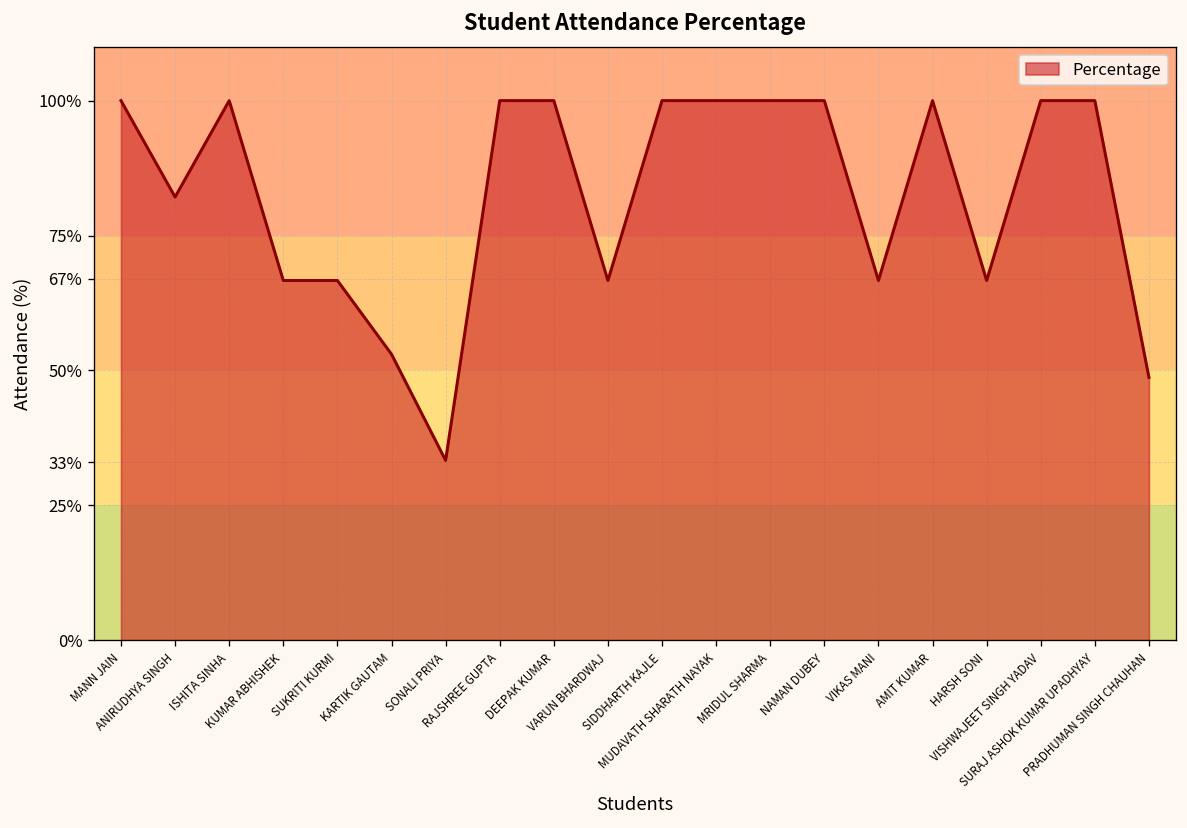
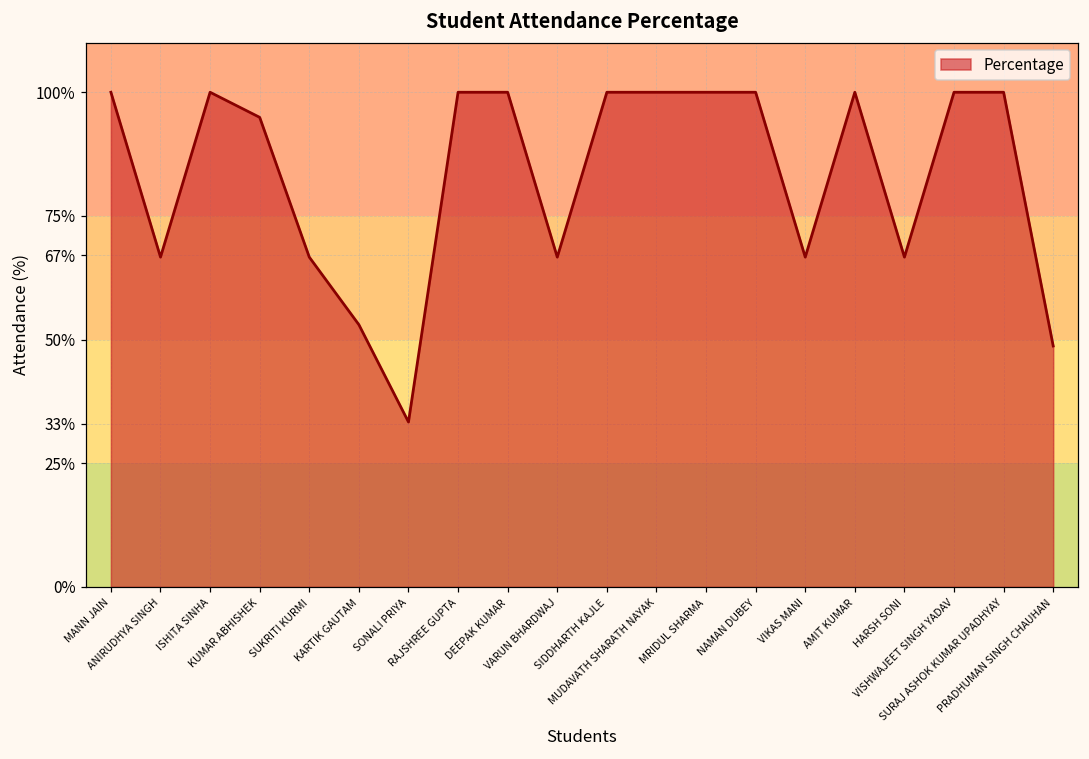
ANIRUDHYA SINGH: 82% -> 67%
KUMAR ABHISHEK: 67% -> 95%
